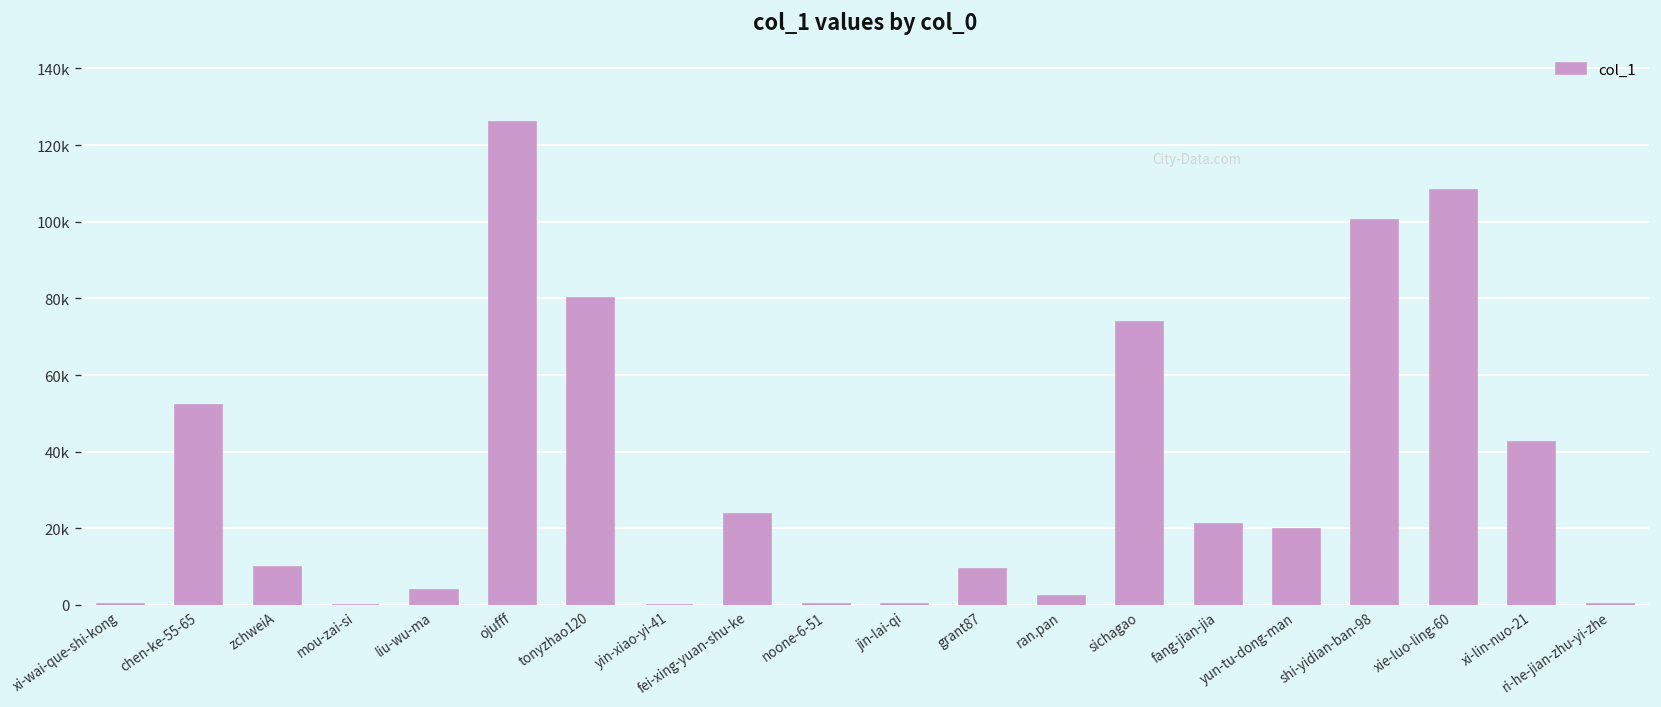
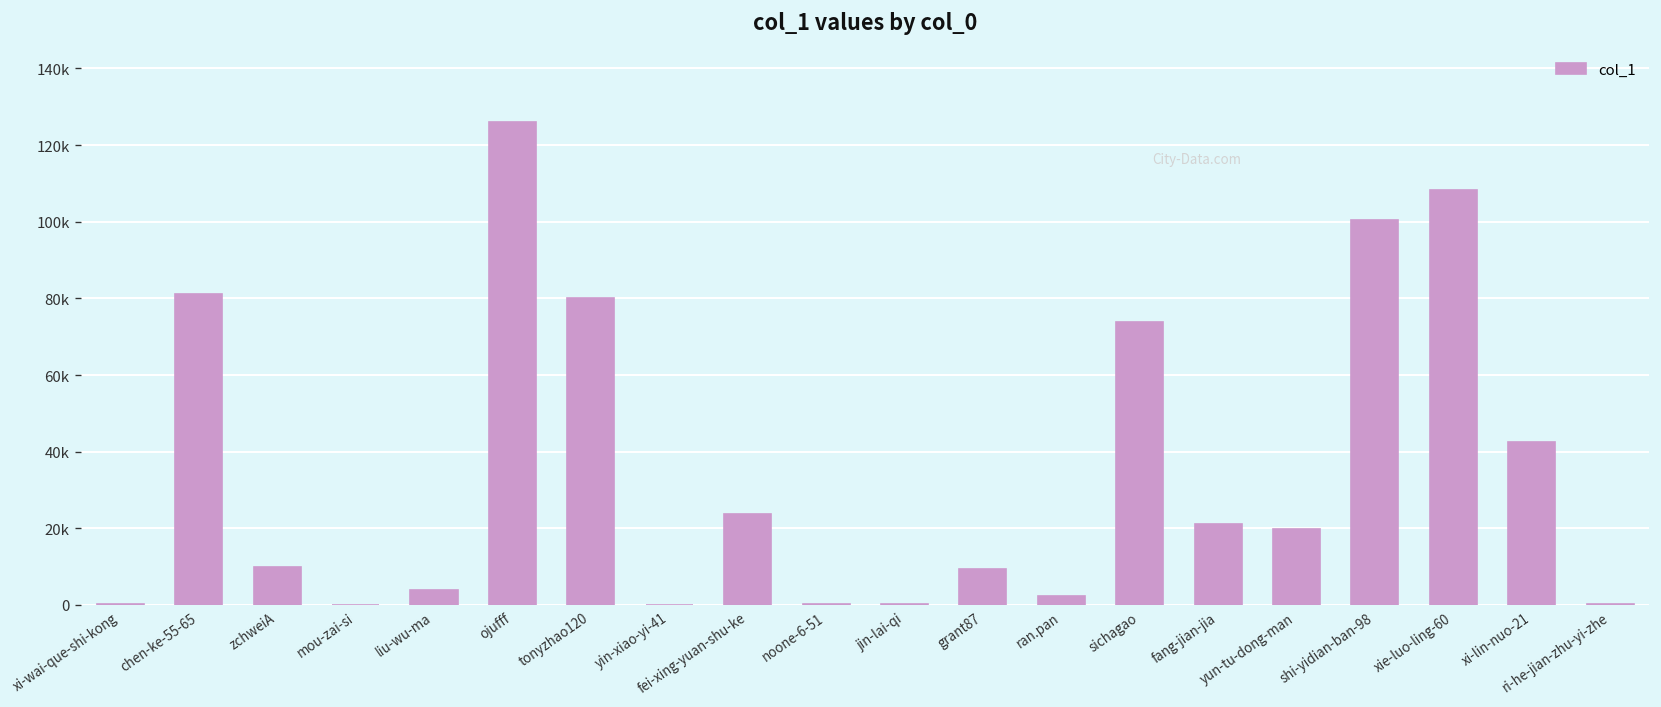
chen-ke-55-65: 52000 -> 81000
